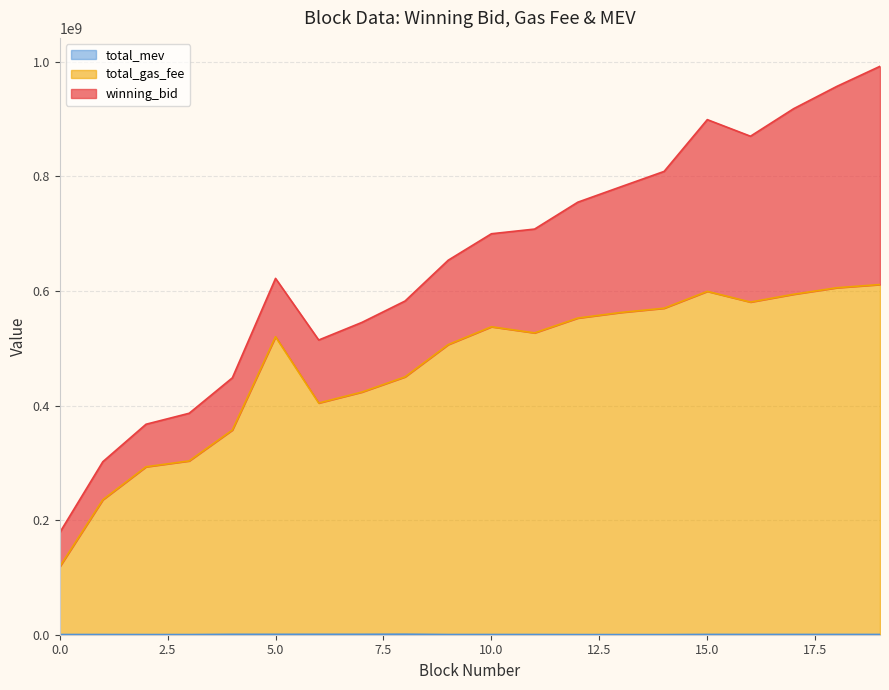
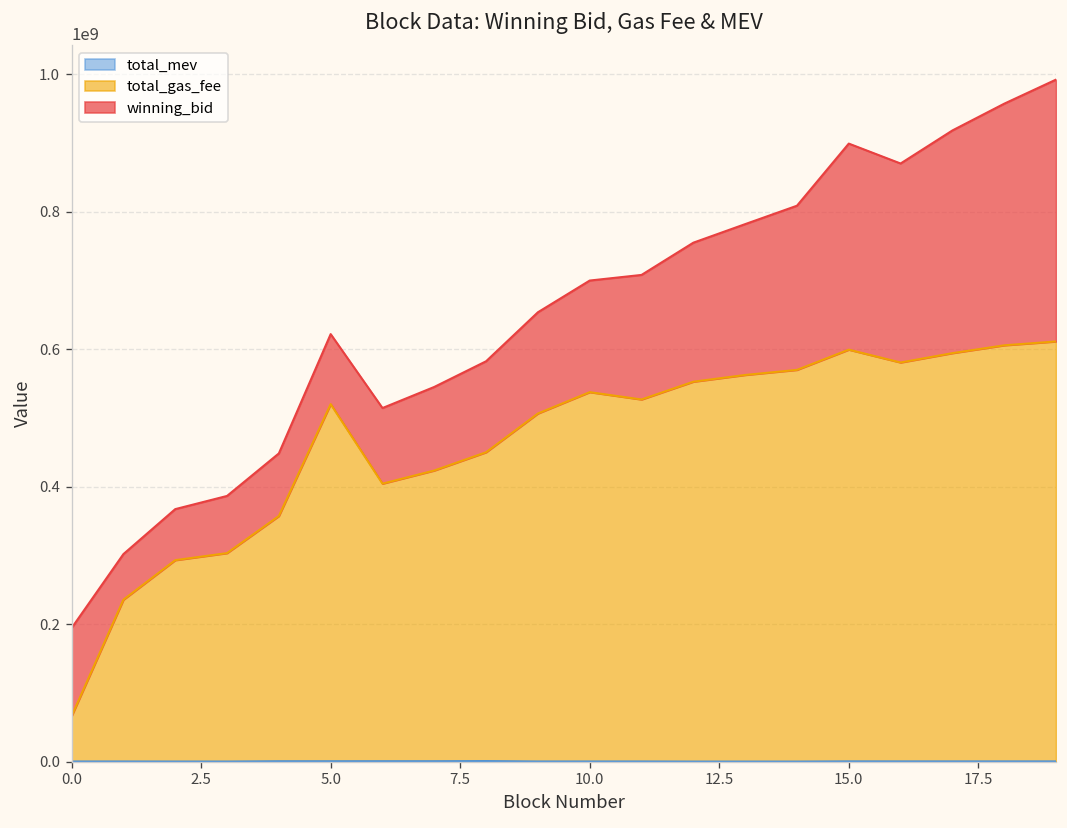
total_gas_fee, 0.0: 120000000 -> 70000000
winning_bid, 0.0: 60000000 -> 130000000
